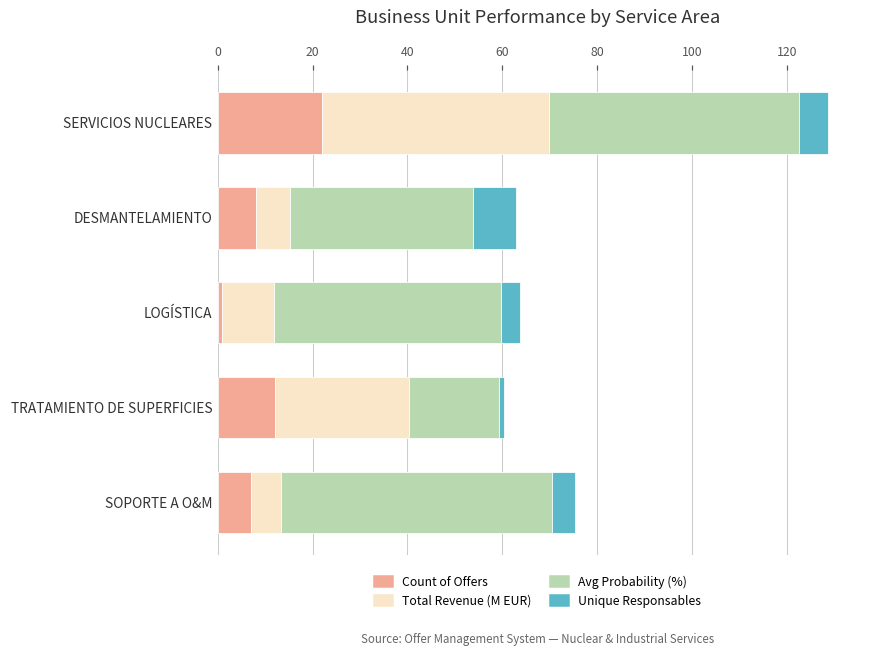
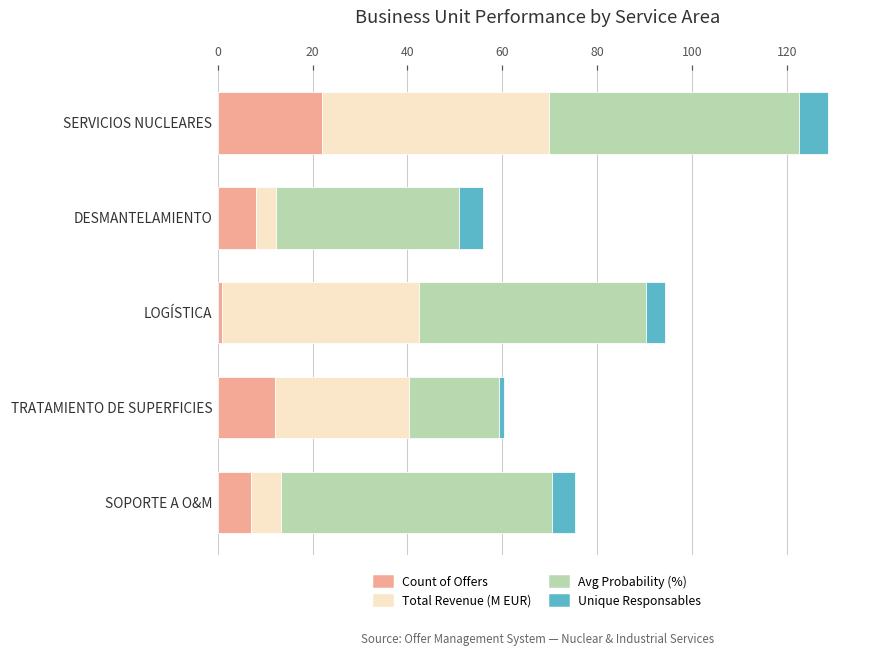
Total Revenue (M EUR), DESMANTELAMIENTO: 7 -> 4
Unique Responsables, DESMANTELAMIENTO: 9 -> 5
Total Revenue (M EUR), LOGÍSTICA: 11 -> 41
